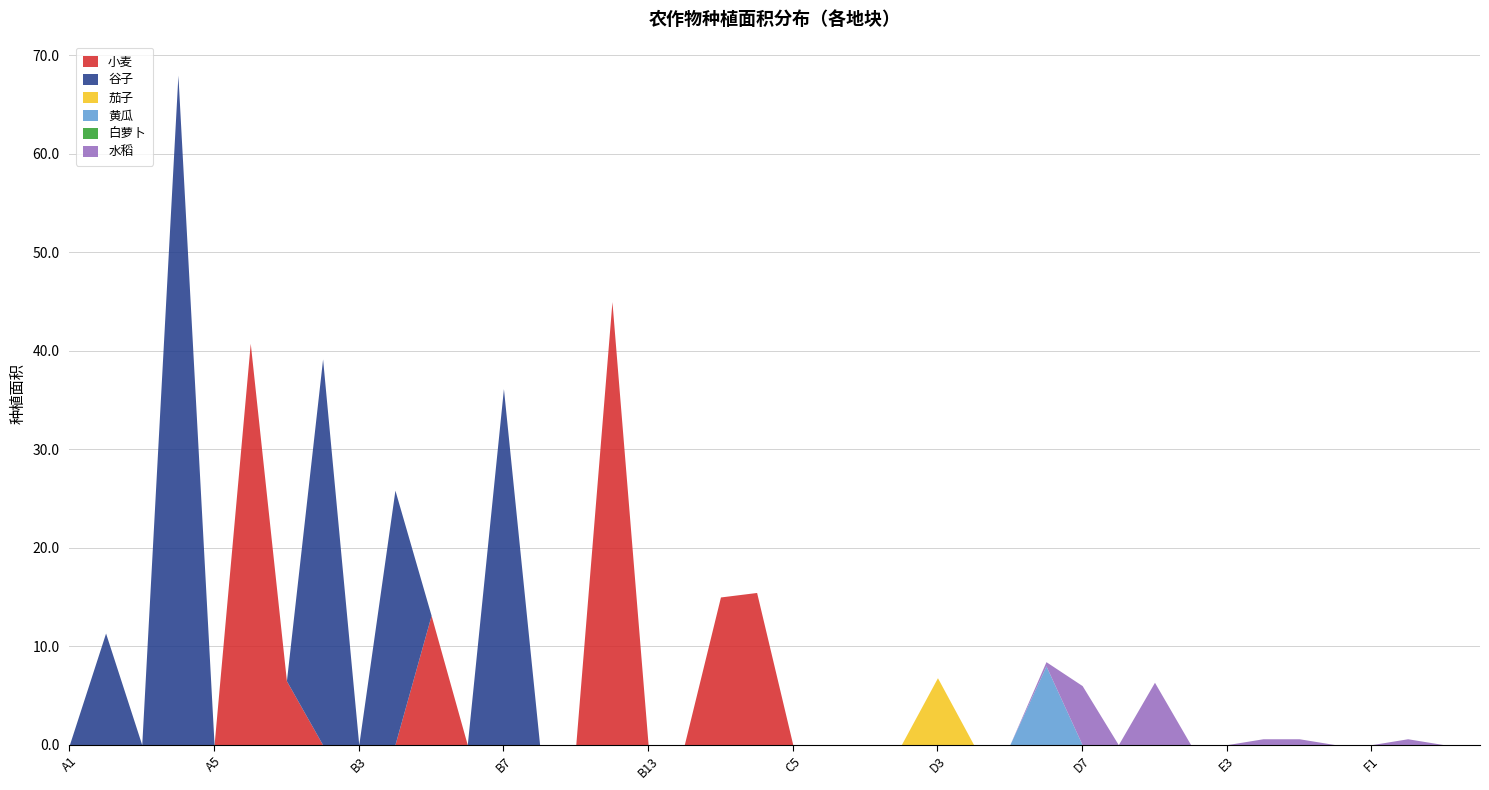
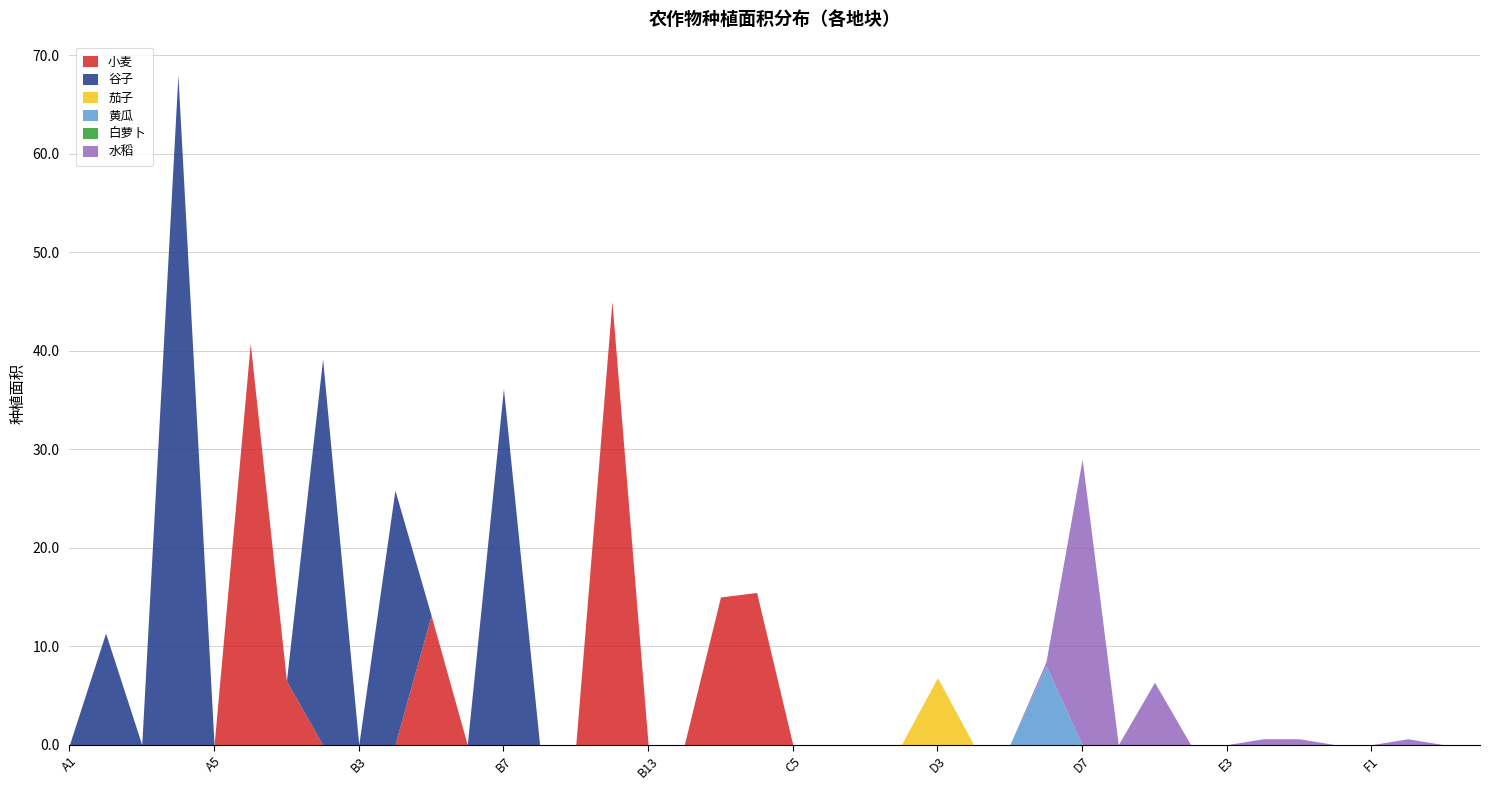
水稻, D7: 6 -> 29
